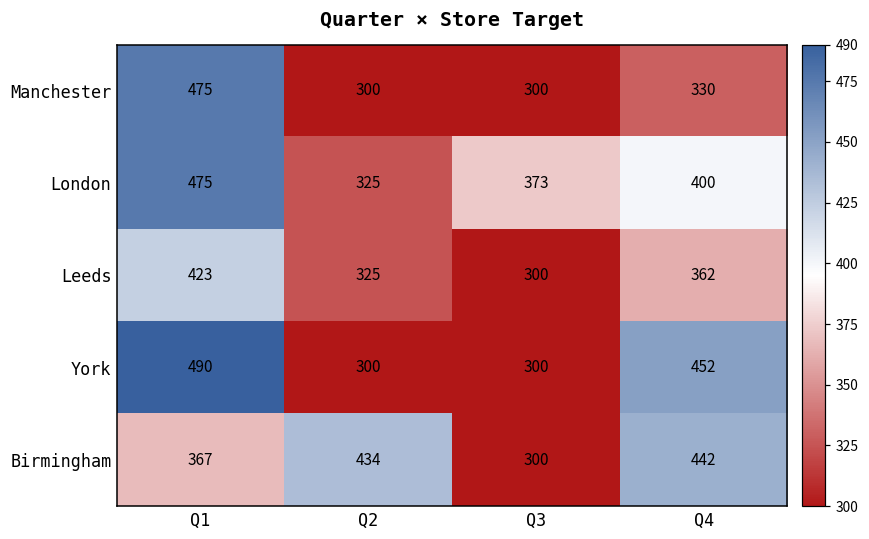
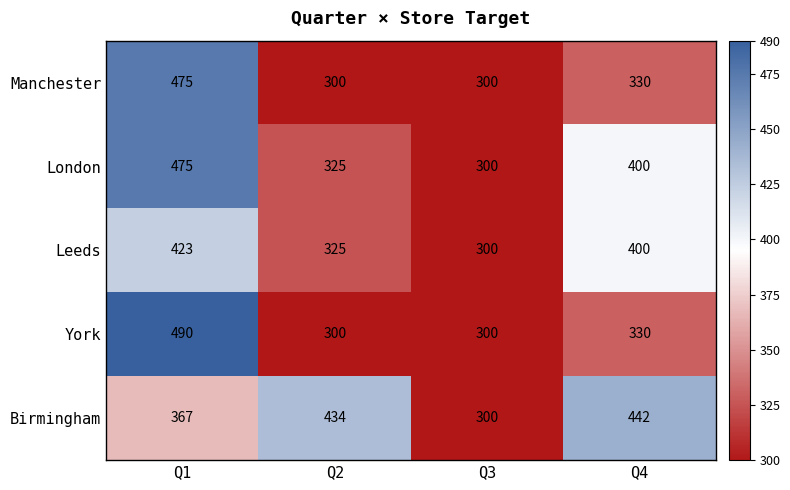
London, Q3: 373 -> 300
Leeds, Q4: 362 -> 400
York, Q4: 452 -> 330
